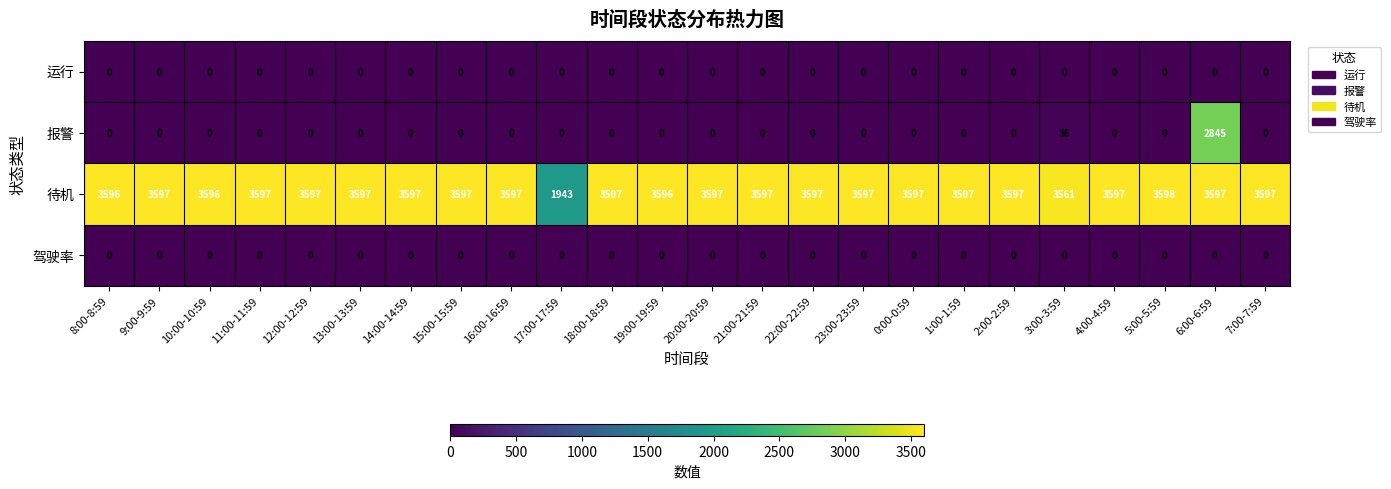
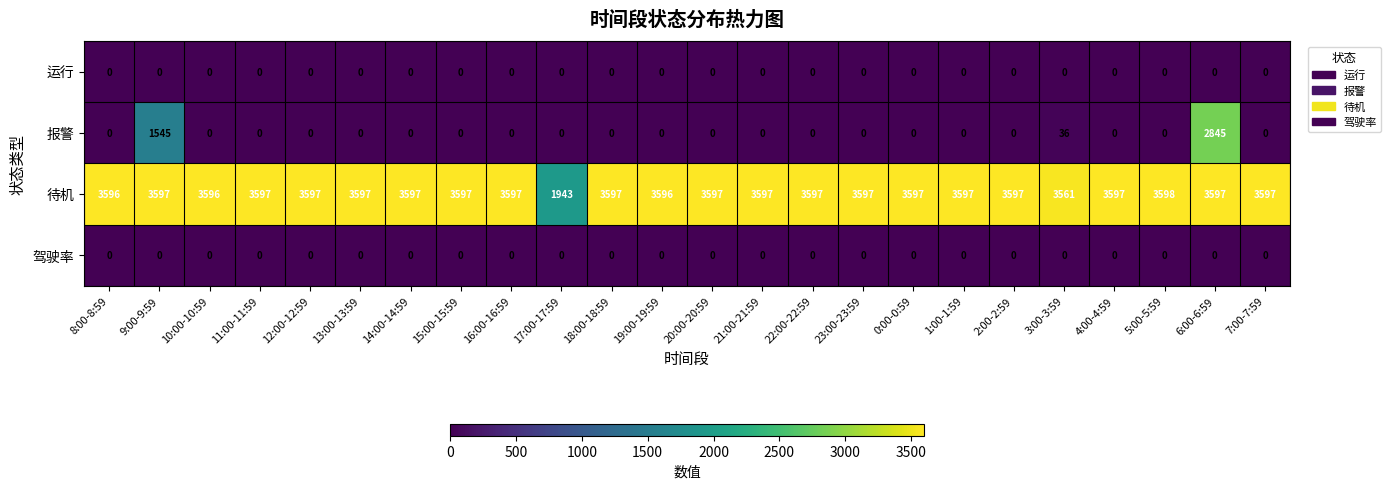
报警, 9:00-9:59: 0 -> 1545
